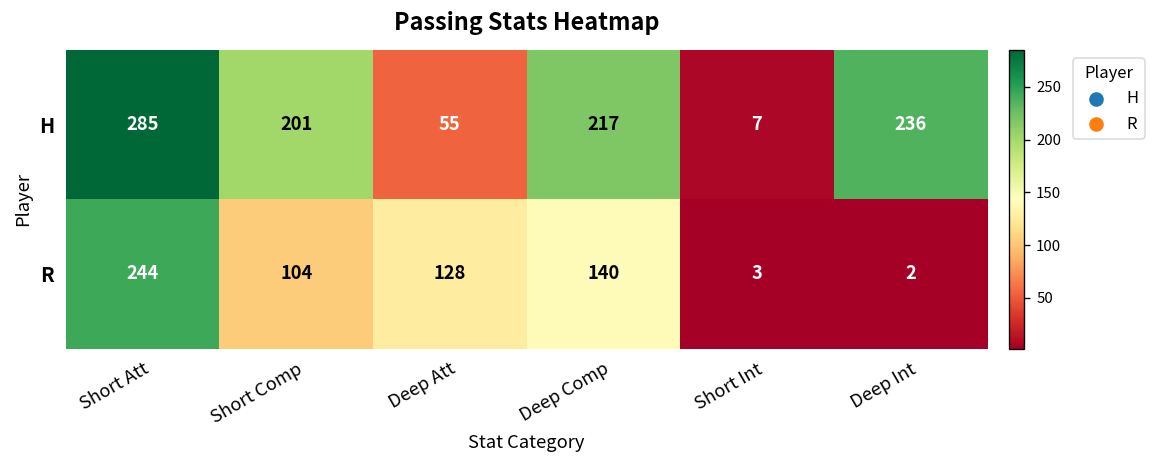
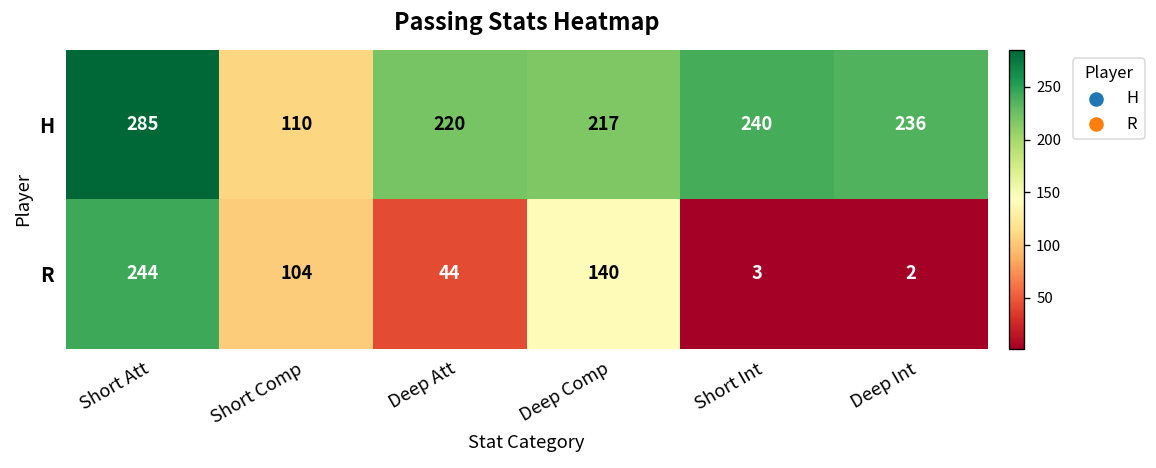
H, Short Comp: 201 -> 110
H, Deep Att: 55 -> 220
H, Short Int: 7 -> 240
R, Deep Att: 128 -> 44
